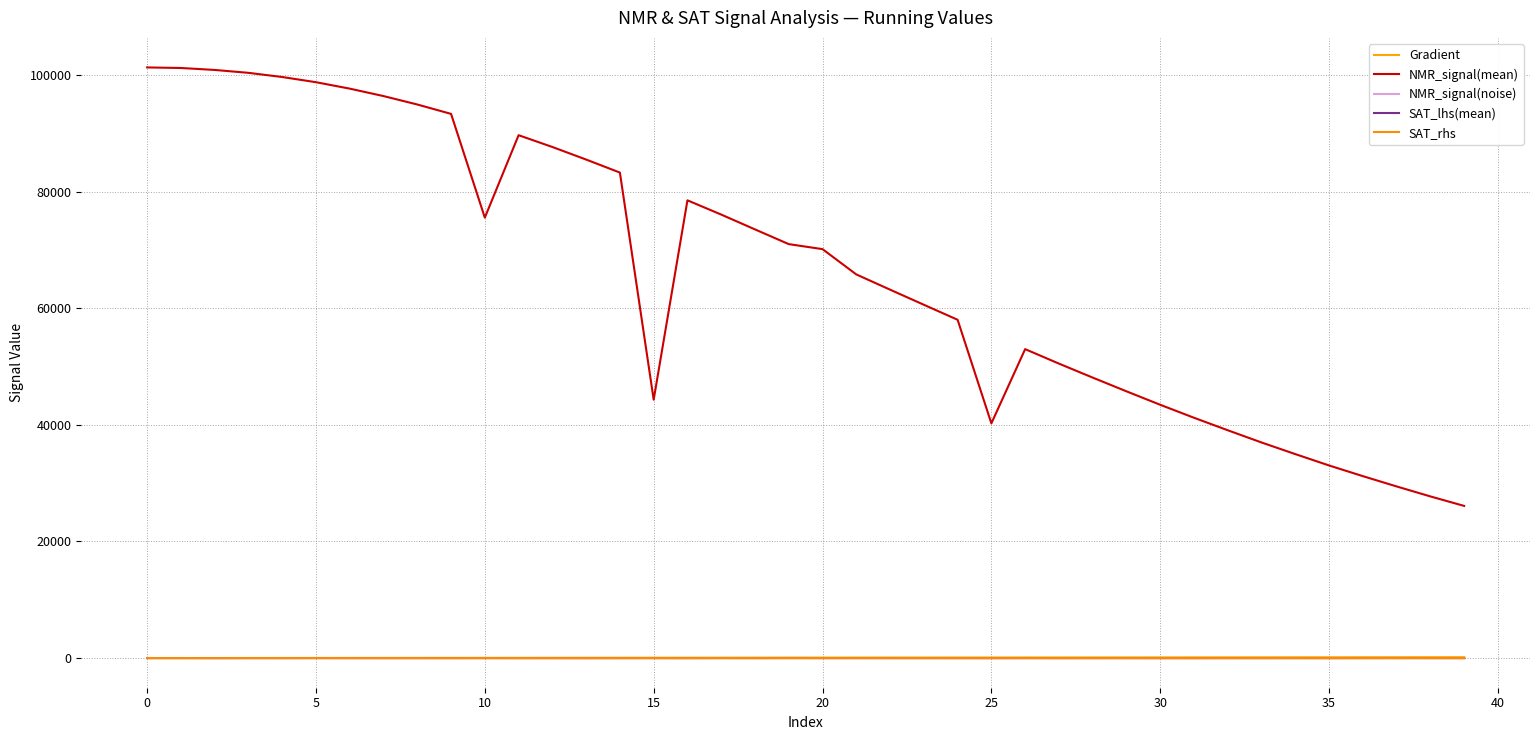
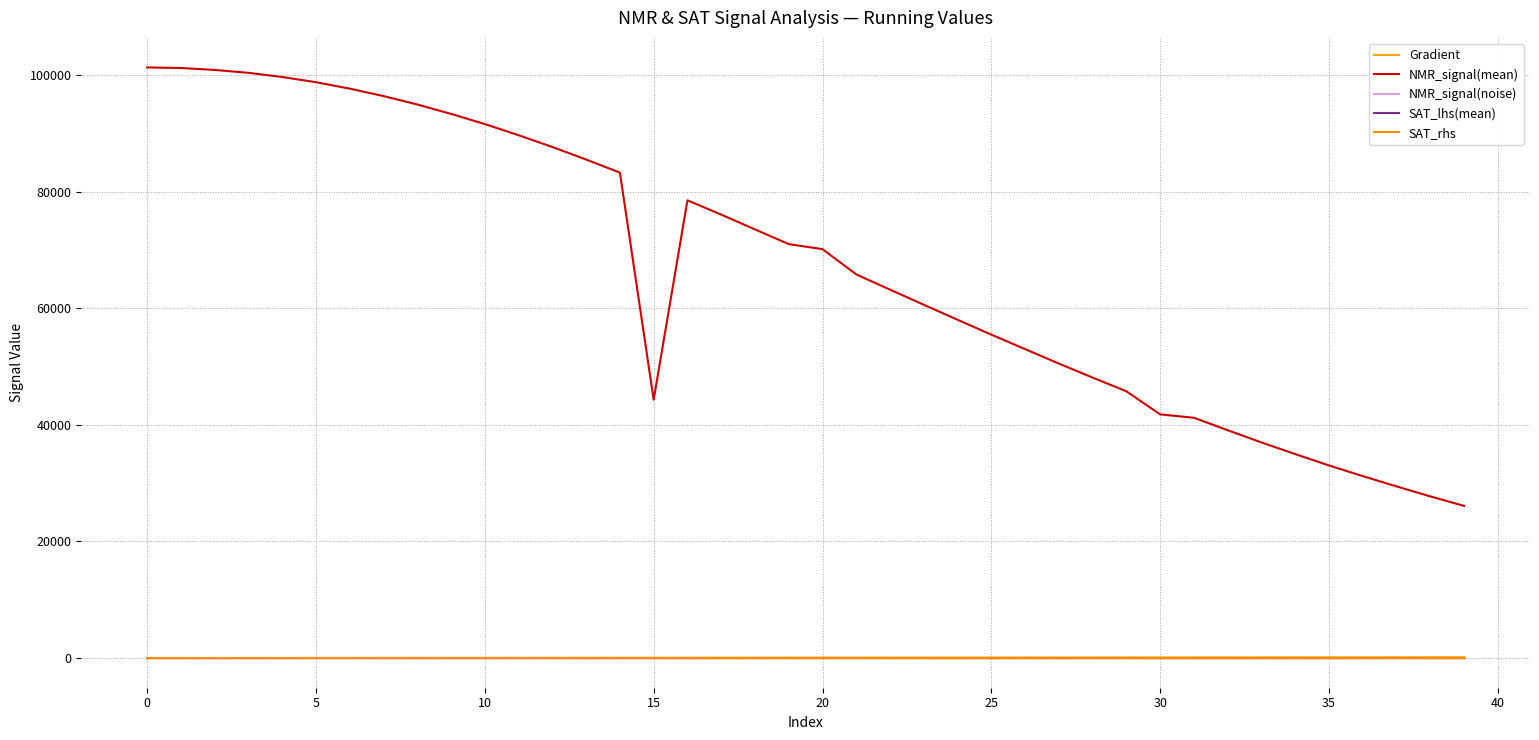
NMR_signal(mean), 10: 76000 -> 92000
NMR_signal(mean), 25: 40000 -> 55000
NMR_signal(mean), 30: 43000 -> 42000
